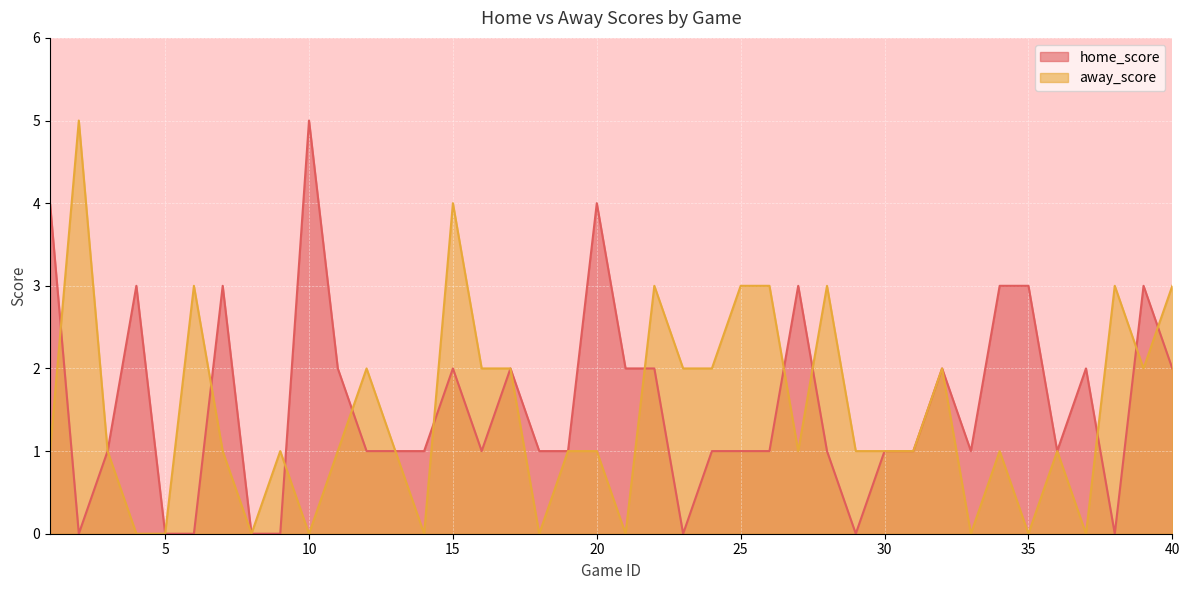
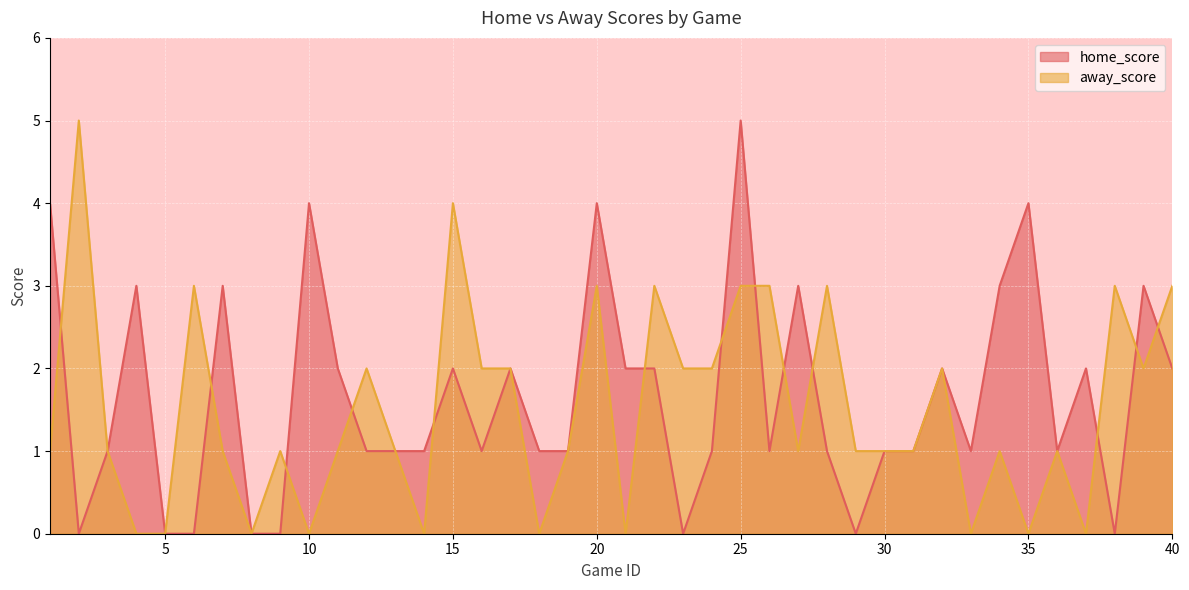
home_score, 10: 5 -> 4
away_score, 20: 1 -> 3
home_score, 25: 1 -> 5
home_score, 35: 3 -> 4
